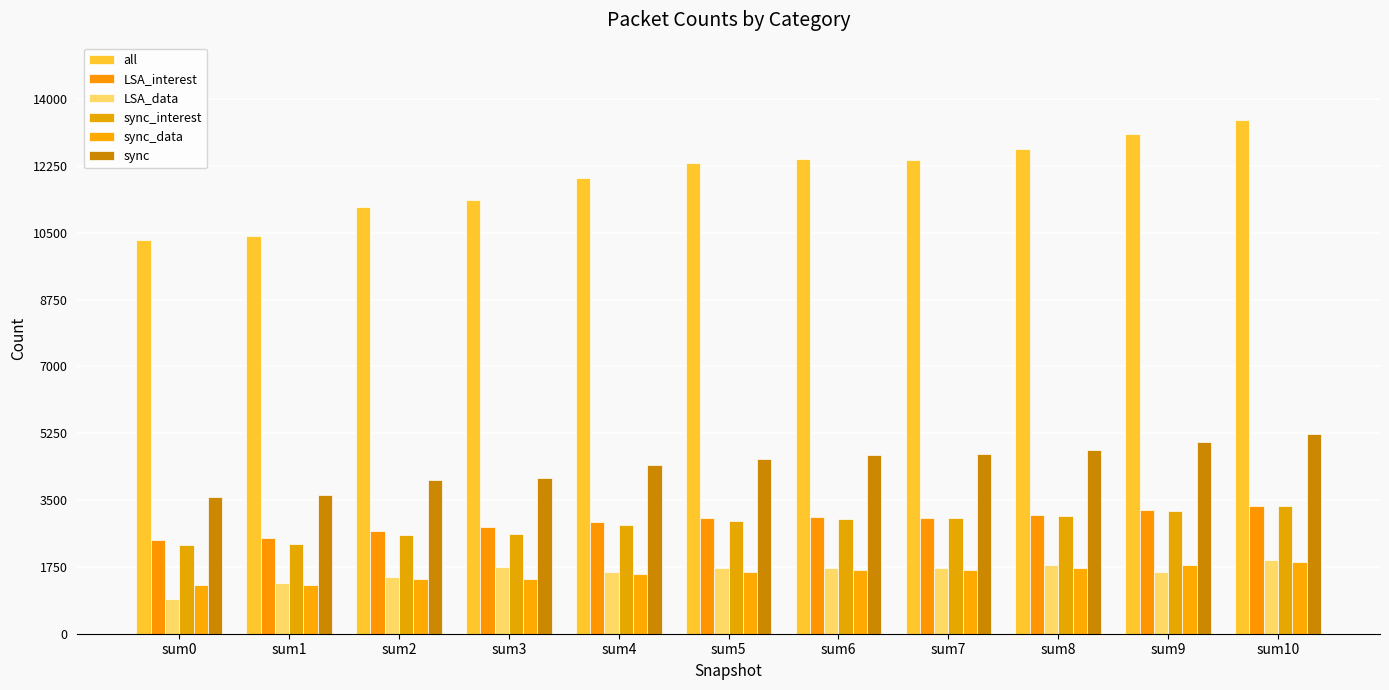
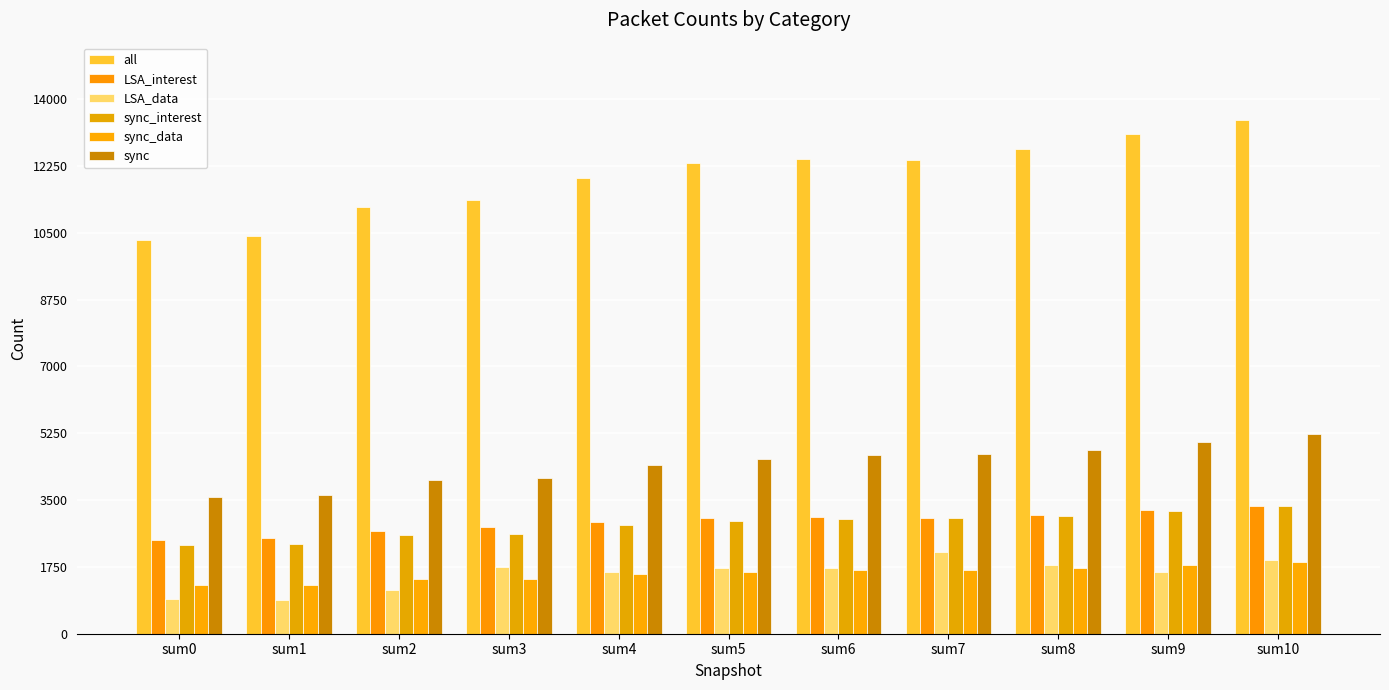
LSA_data, sum1: 1300 -> 900
LSA_data, sum2: 1500 -> 1200
LSA_data, sum7: 1700 -> 2200
